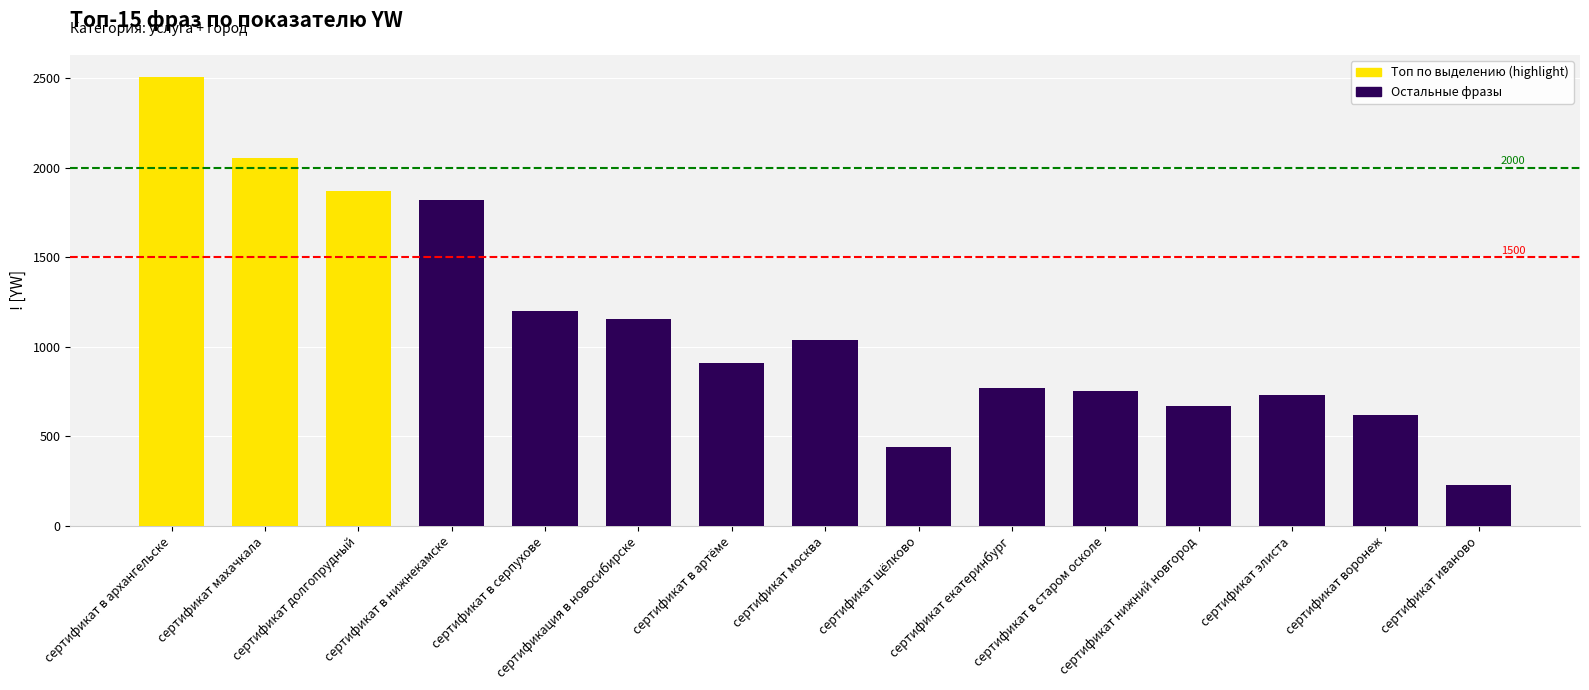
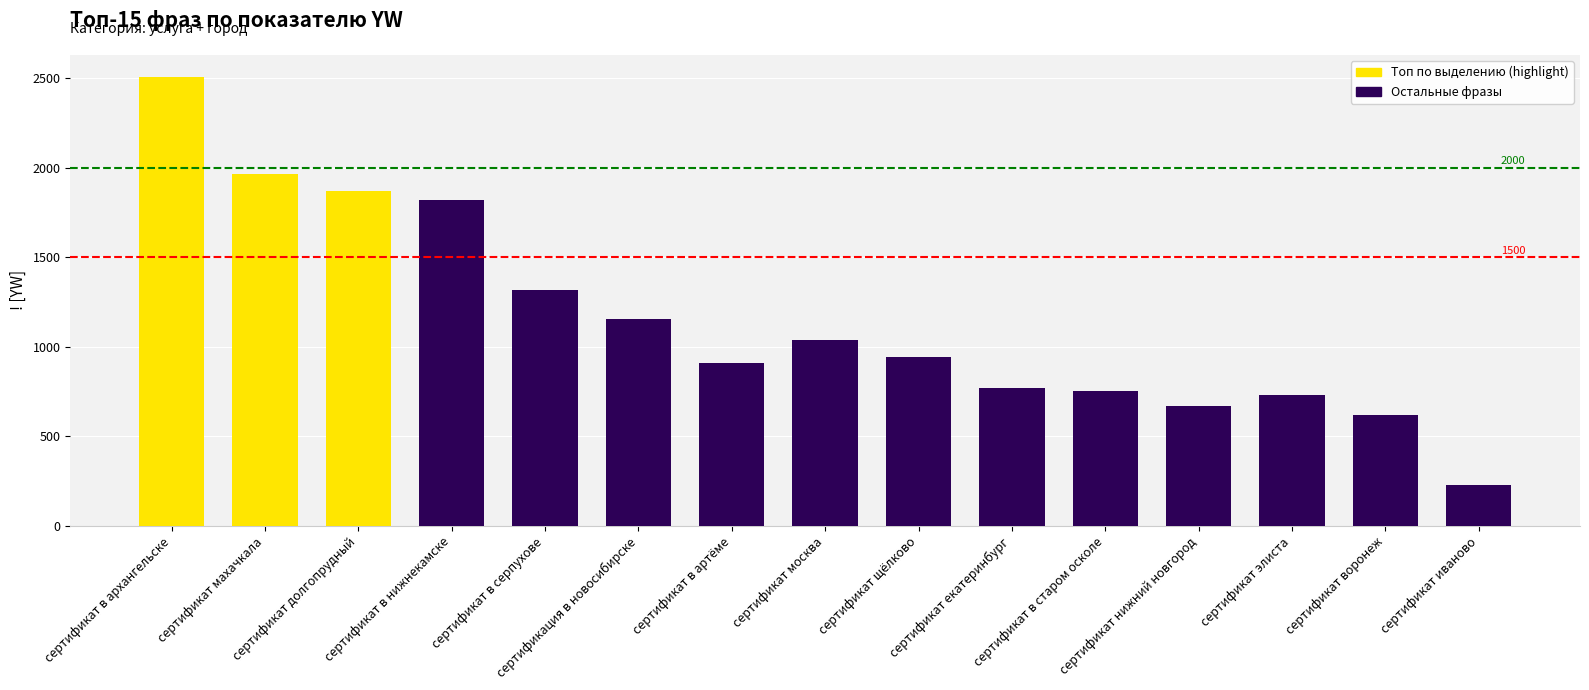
сертификат махачкала: 2060 -> 1970
сертификат в серпухове: 1200 -> 1320
сертификат щёлково: 440 -> 940
